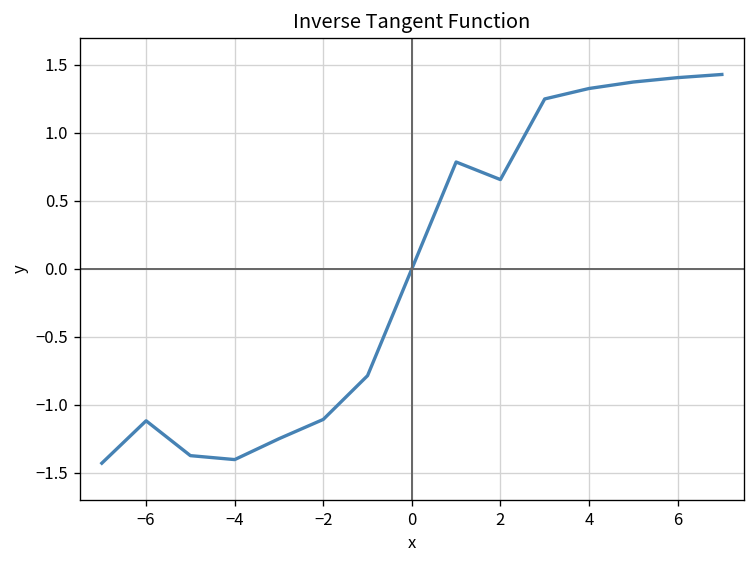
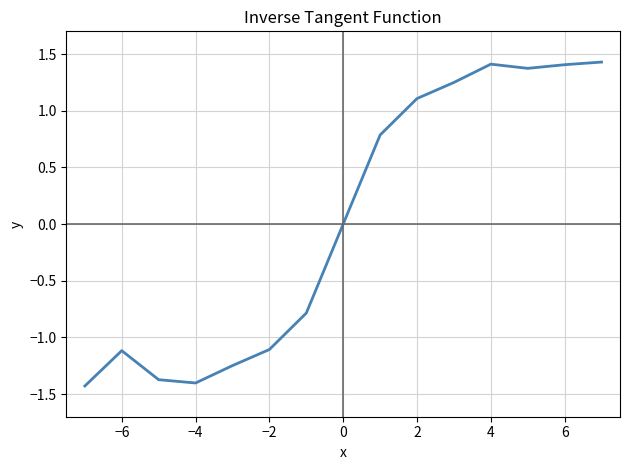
2: 0.66 -> 1.11
4: 1.33 -> 1.41
